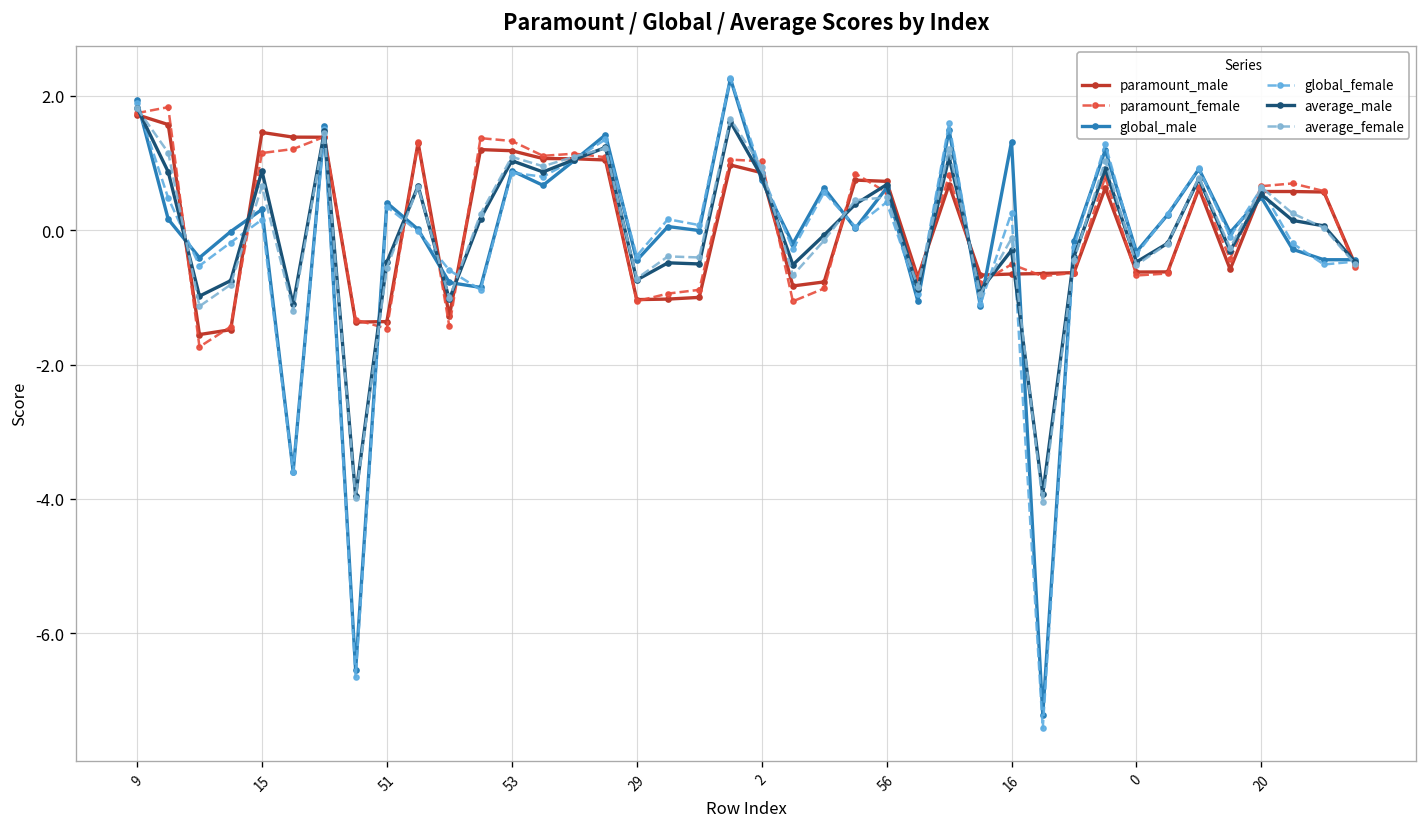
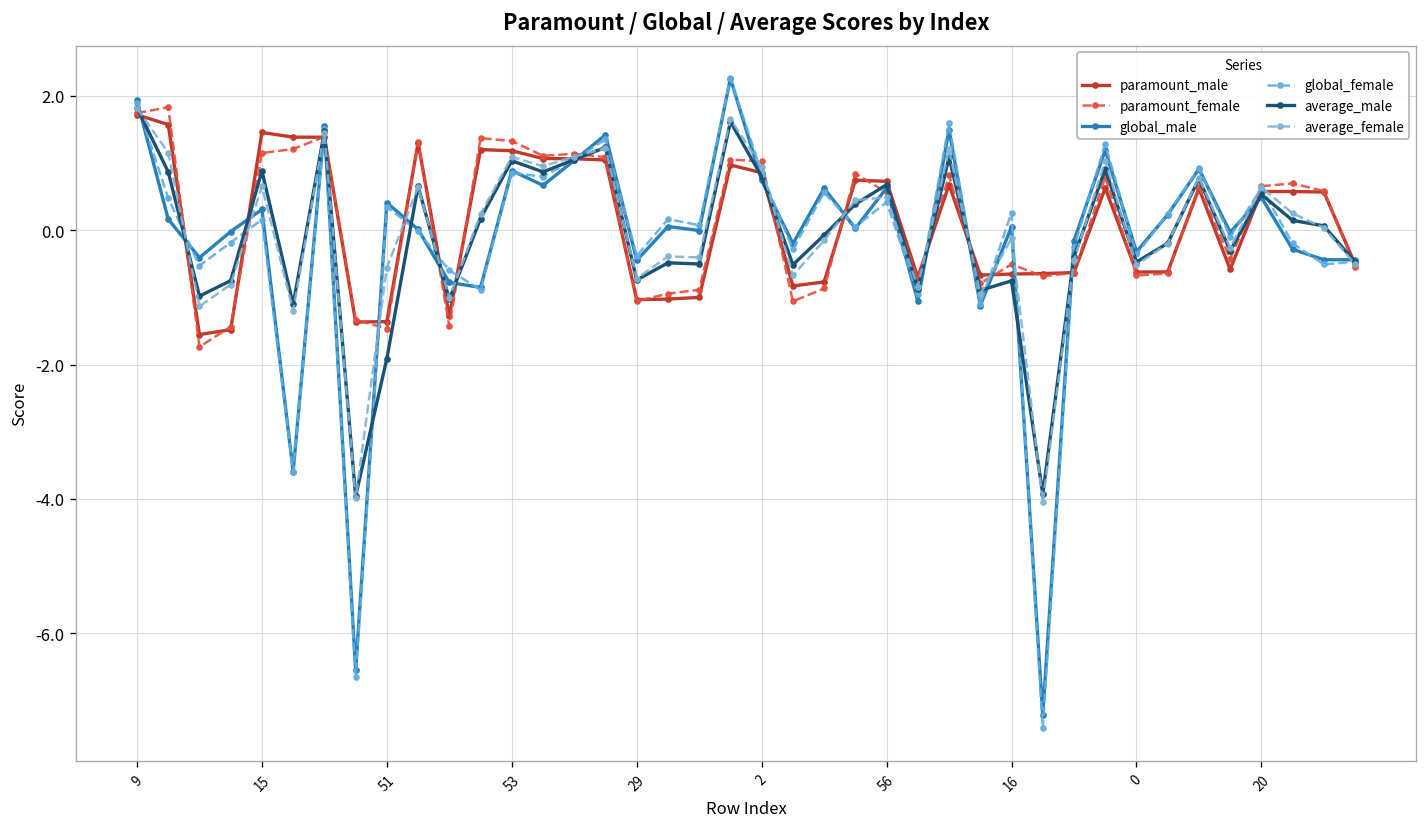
average_male, 51: -0.5 -> -1.9
global_male, 16: 1.3 -> 0.1
average_male, 16: -0.3 -> -0.8
